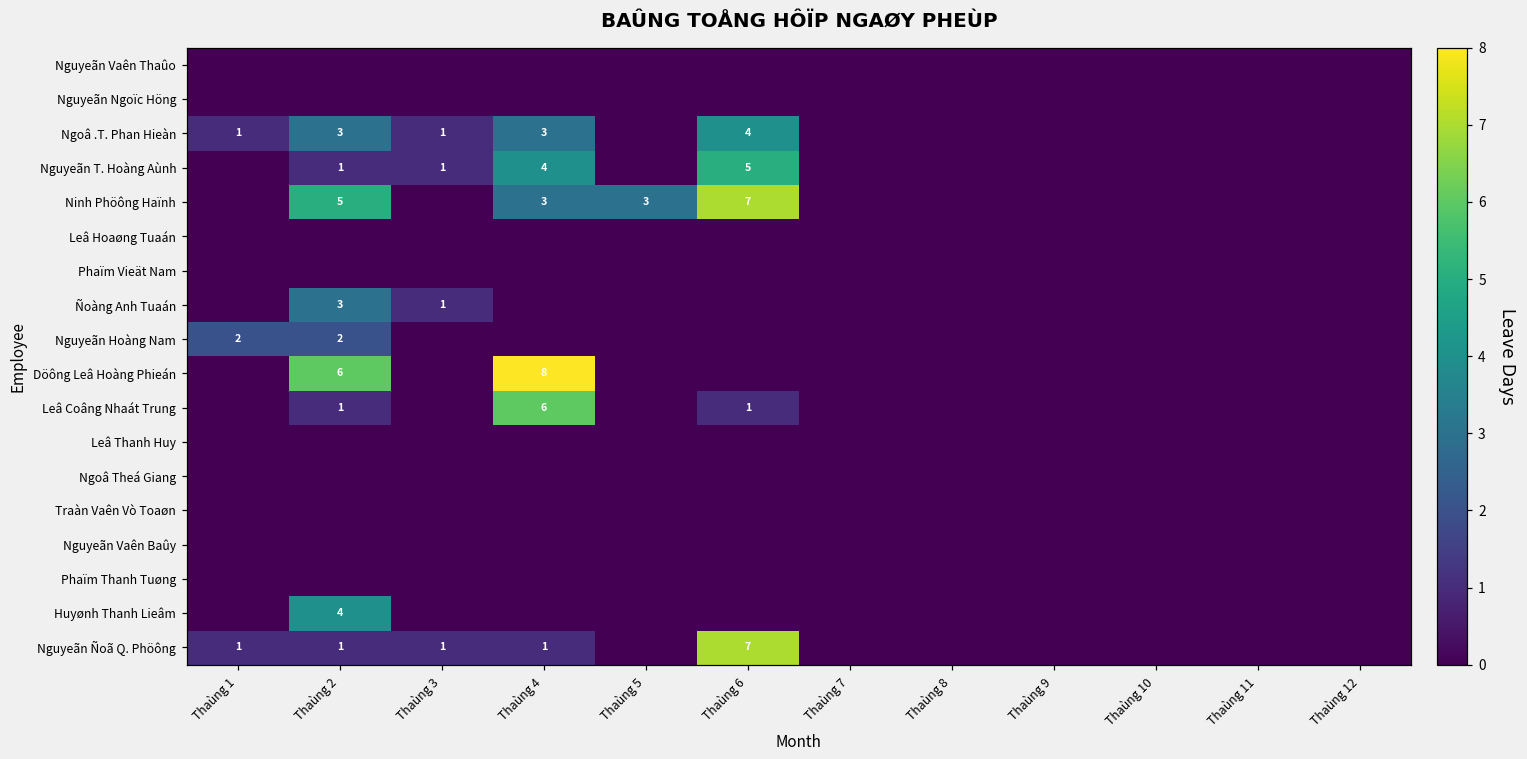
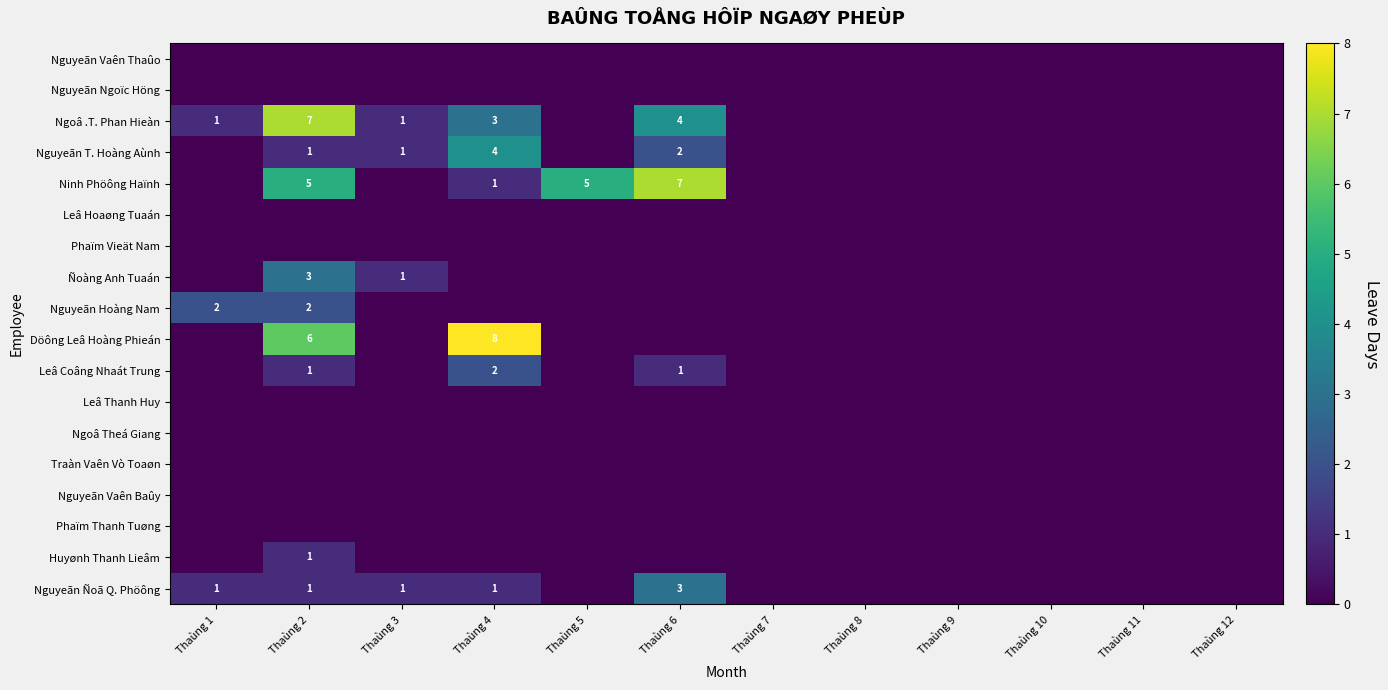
Ngoâ .T. Phan Hieàn, Thaùng 2: 3 -> 7
Nguyeãn T. Hoàng Aùnh, Thaùng 6: 5 -> 2
Ninh Phöông Haïnh, Thaùng 4: 3 -> 1
Ninh Phöông Haïnh, Thaùng 5: 3 -> 5
Leâ Coâng Nhaát Trung, Thaùng 4: 6 -> 2
Huyønh Thanh Lieâm, Thaùng 2: 4 -> 1
Nguyeãn Ñoã Q. Phöông, Thaùng 6: 7 -> 3
